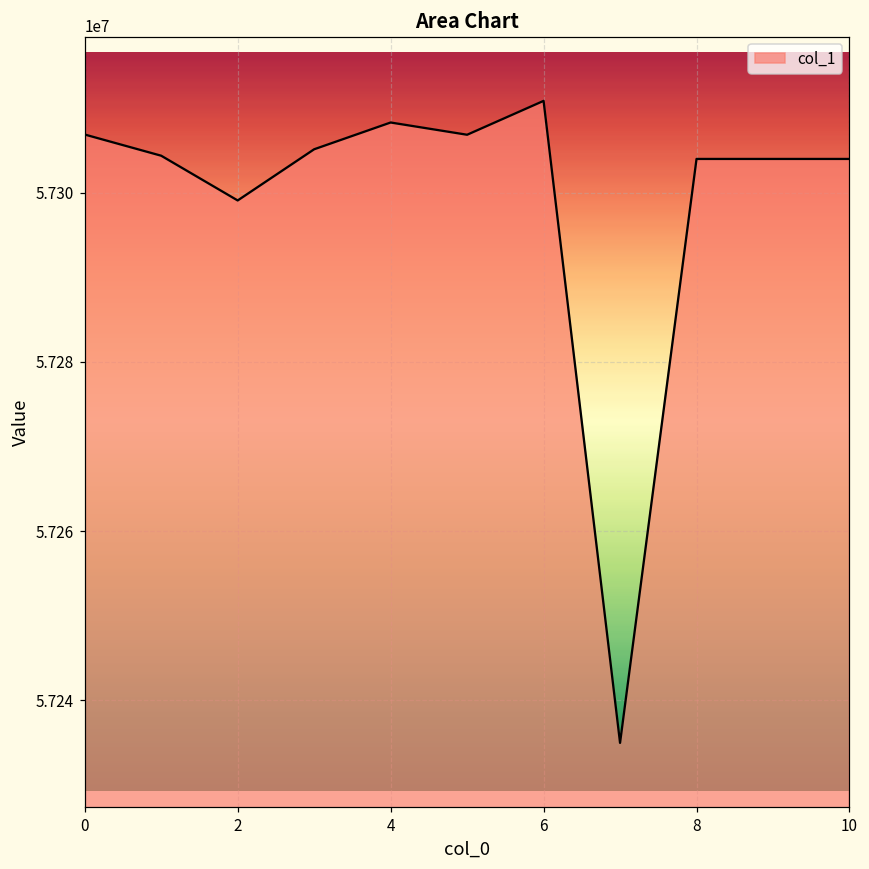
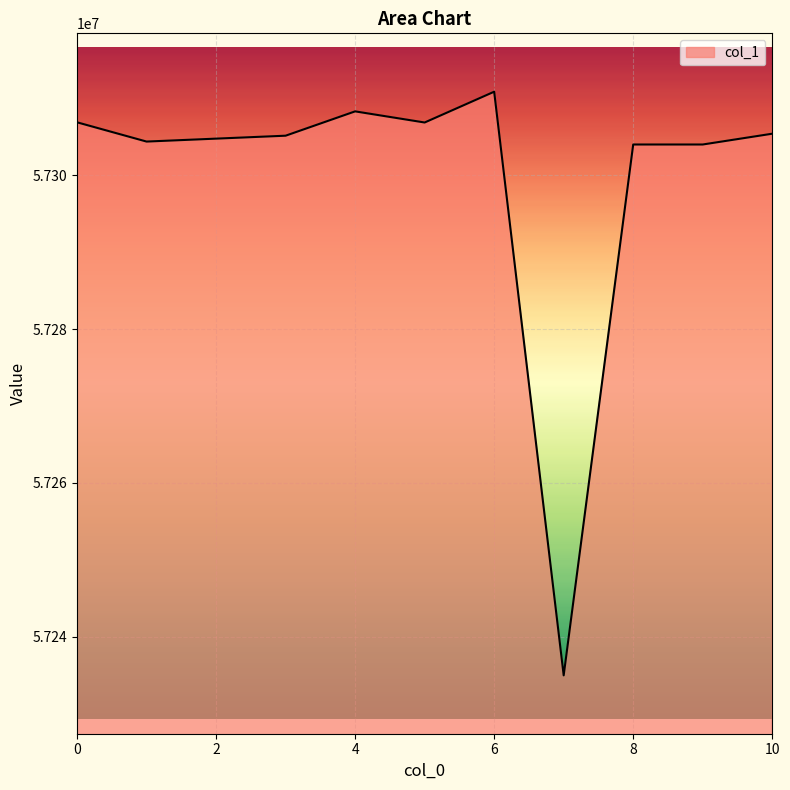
2: 57299000 -> 57305000
10: 57304000 -> 57305000
